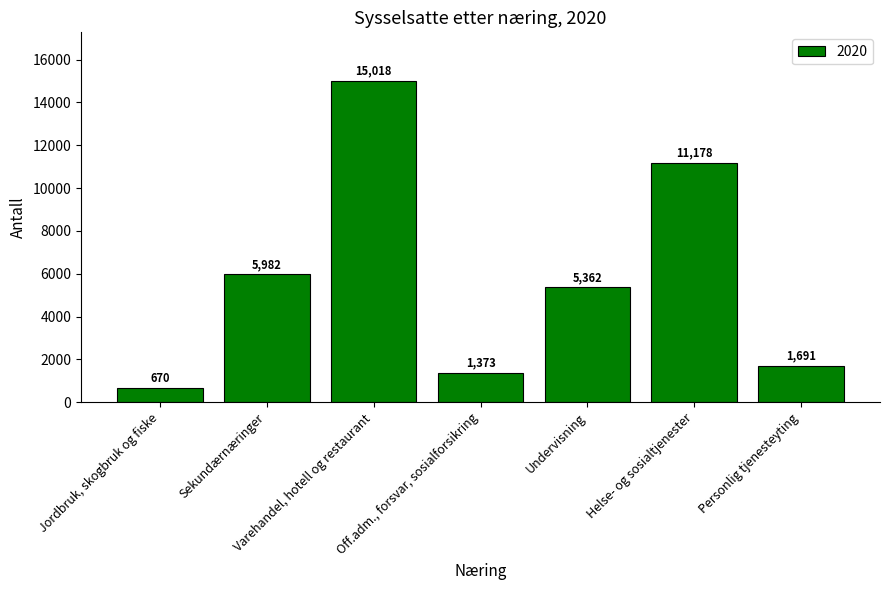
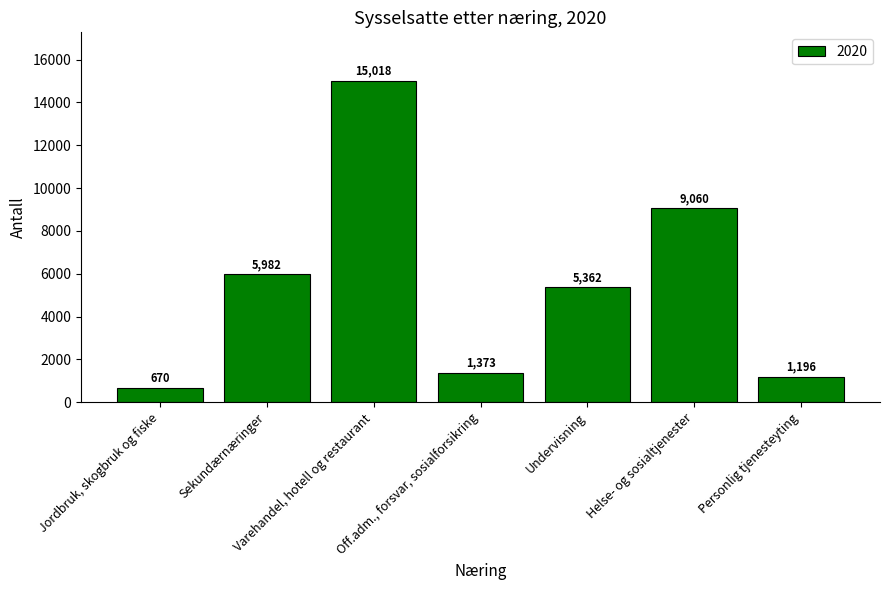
Helse- og sosialtjenester: 11,178 -> 9,060
Personlig tjenesteyting: 1,691 -> 1,196
